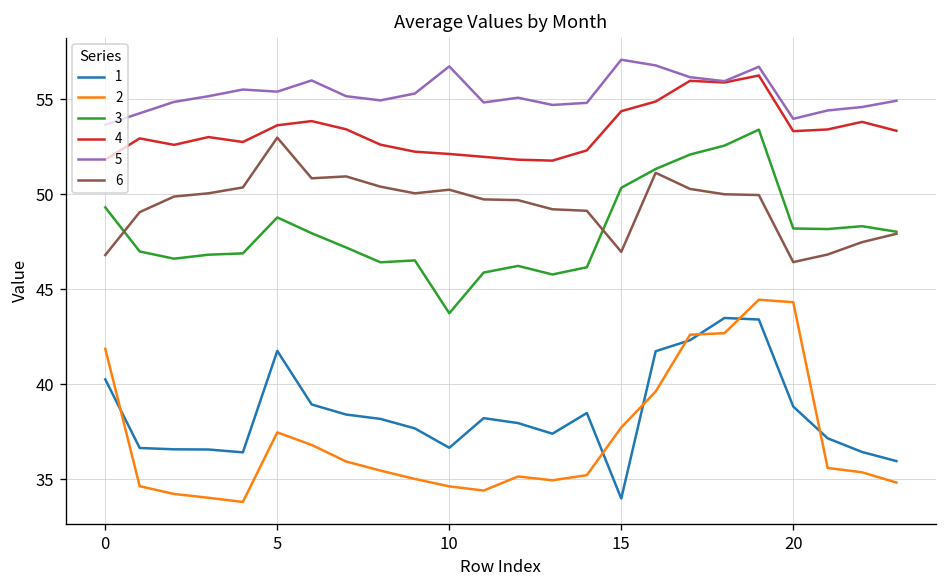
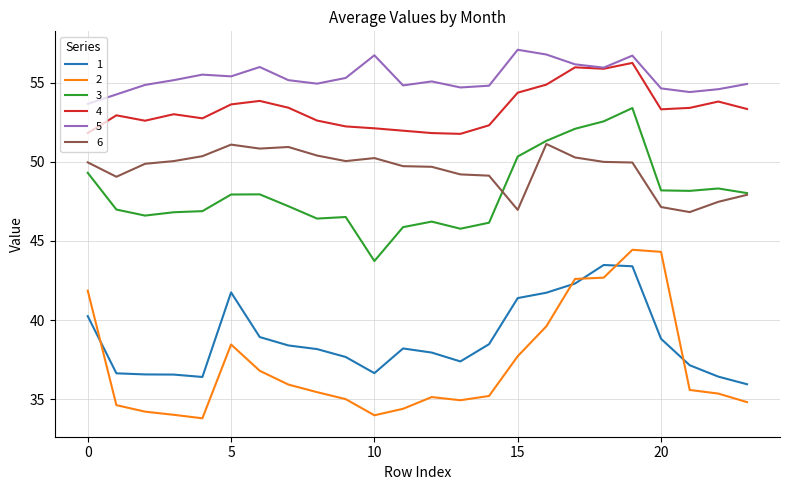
6, 0: 46.8 -> 50.0
2, 5: 37.5 -> 38.5
3, 5: 48.8 -> 47.9
6, 5: 53.0 -> 51.1
2, 10: 34.6 -> 34.0
1, 15: 34.0 -> 41.4
5, 20: 54.0 -> 54.6
6, 20: 46.4 -> 47.1
